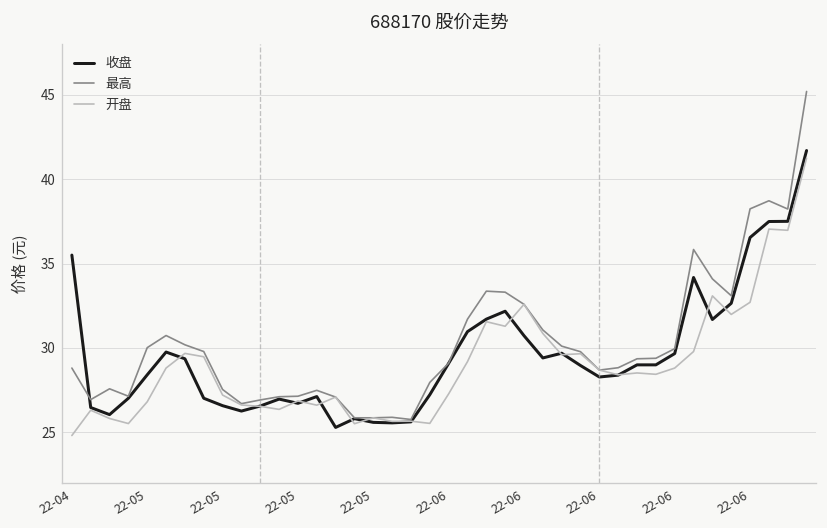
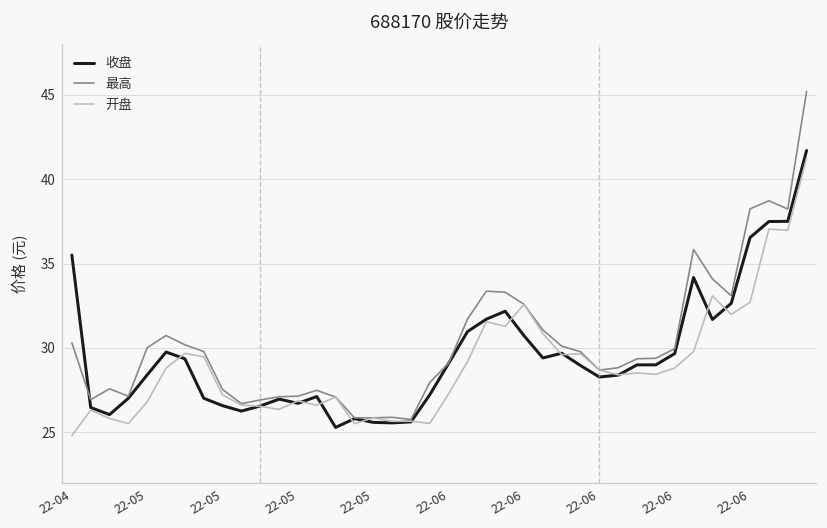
最高, 22-04: 28.8 -> 30.3
